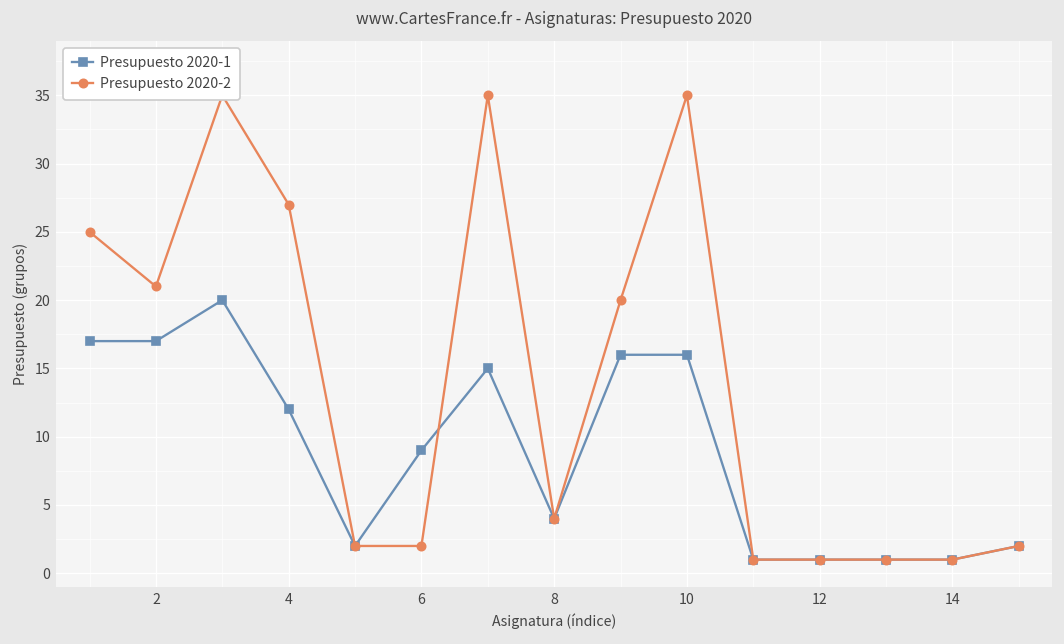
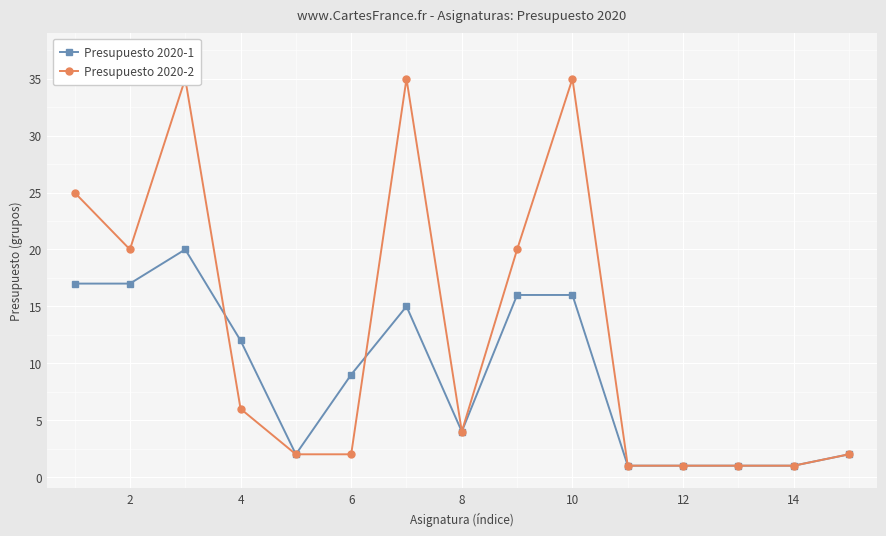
Presupuesto 2020-2, 2: 21 -> 20
Presupuesto 2020-2, 4: 27 -> 6
